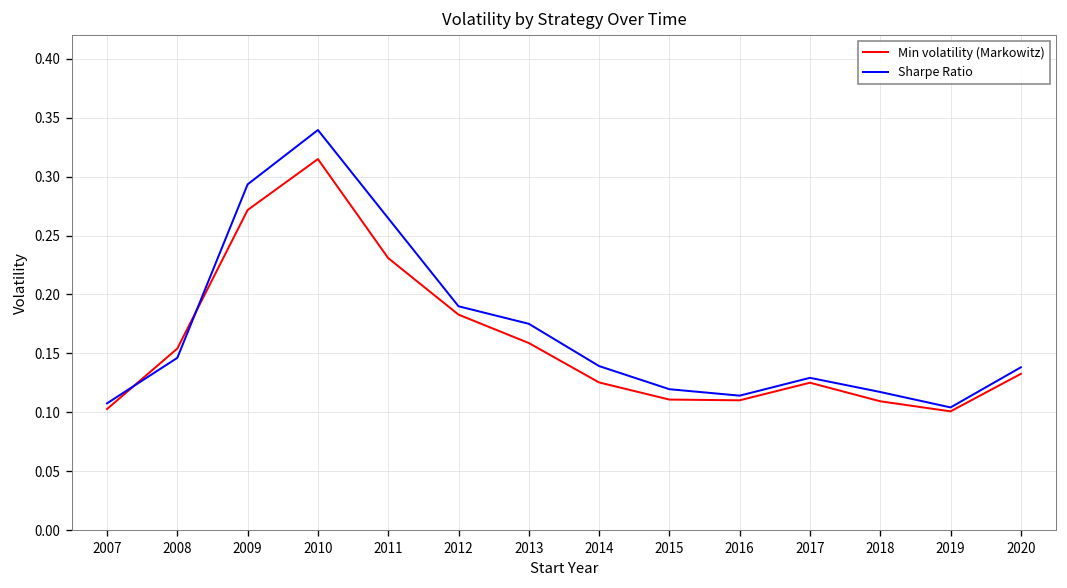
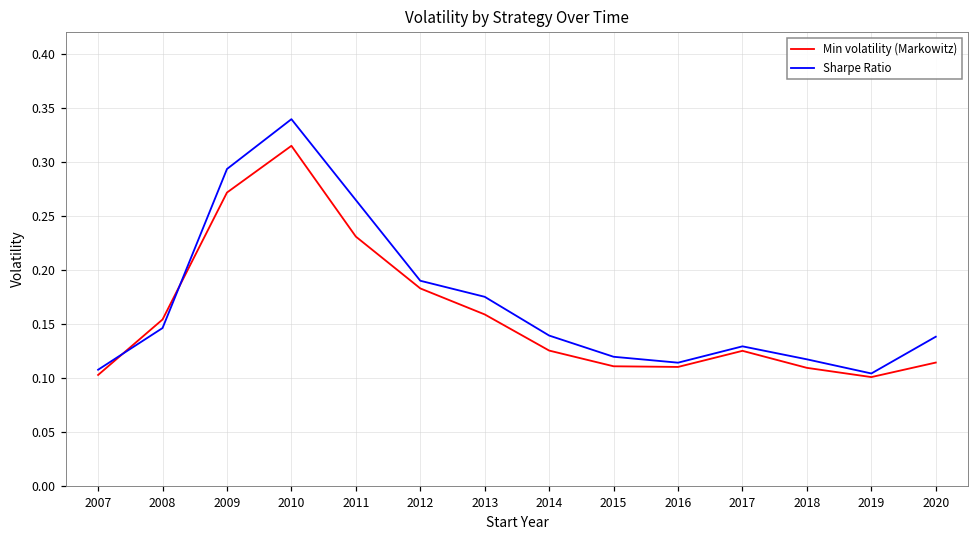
Min volatility (Markowitz), 2020: 0.13 -> 0.11
